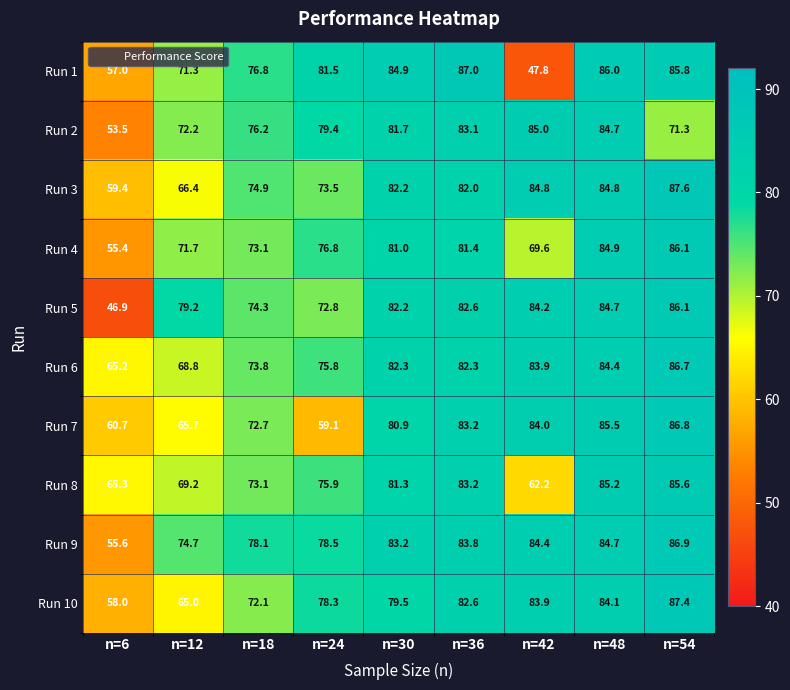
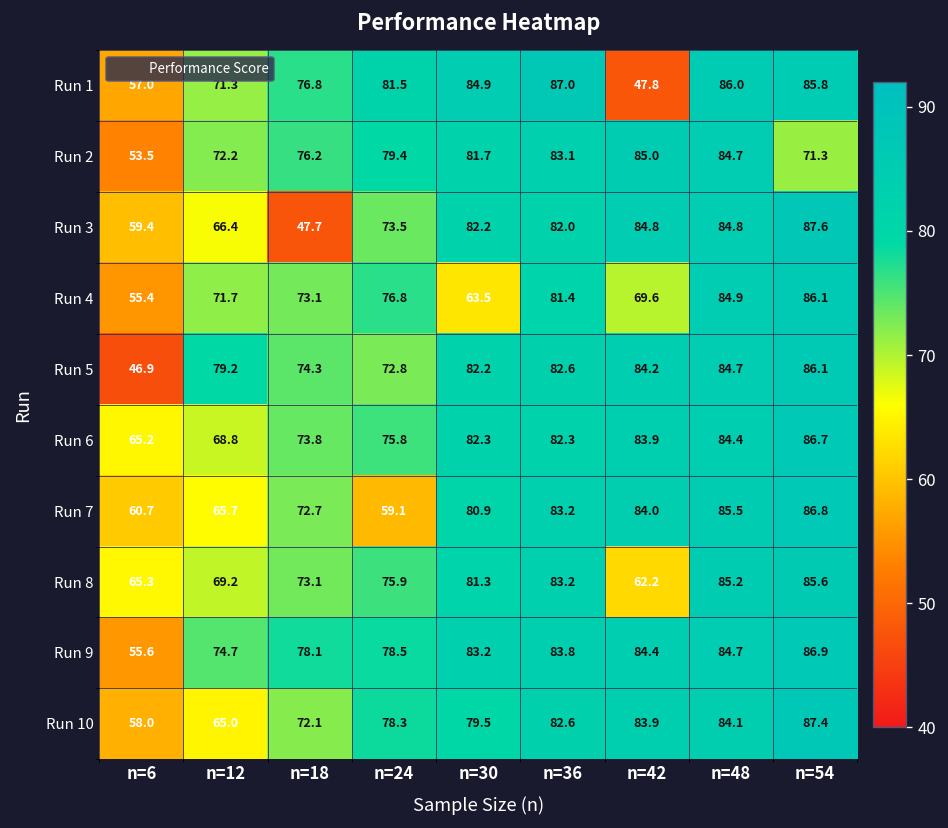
Run 3, n=18: 74.9 -> 47.7
Run 4, n=30: 81.0 -> 63.5
